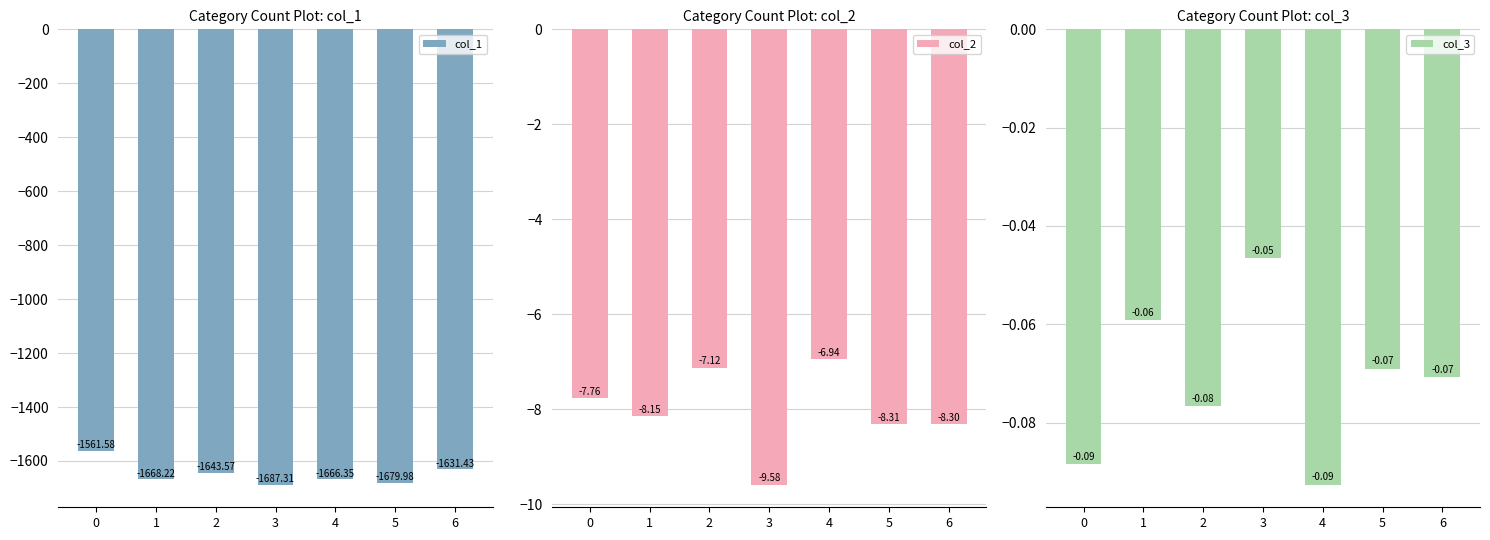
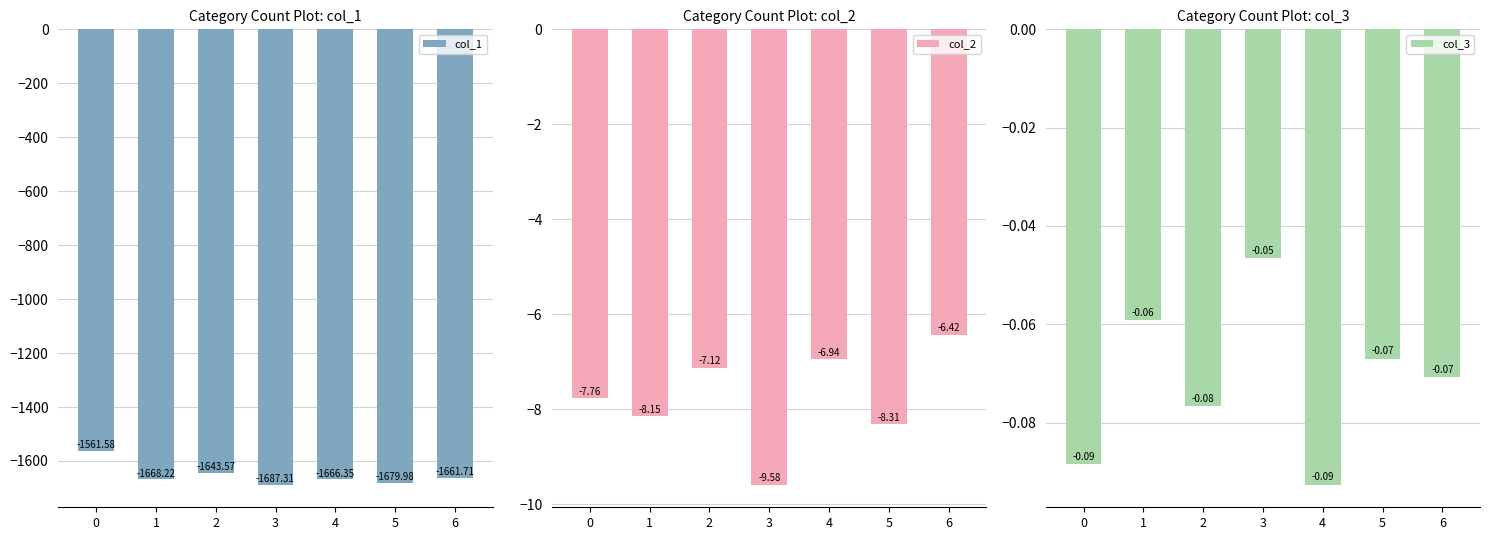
Category Count Plot: col_1, 6: -1631.43 -> -1661.71
Category Count Plot: col_2, 6: -8.30 -> -6.42
Category Count Plot: col_3, 5: -0.069 -> -0.067
